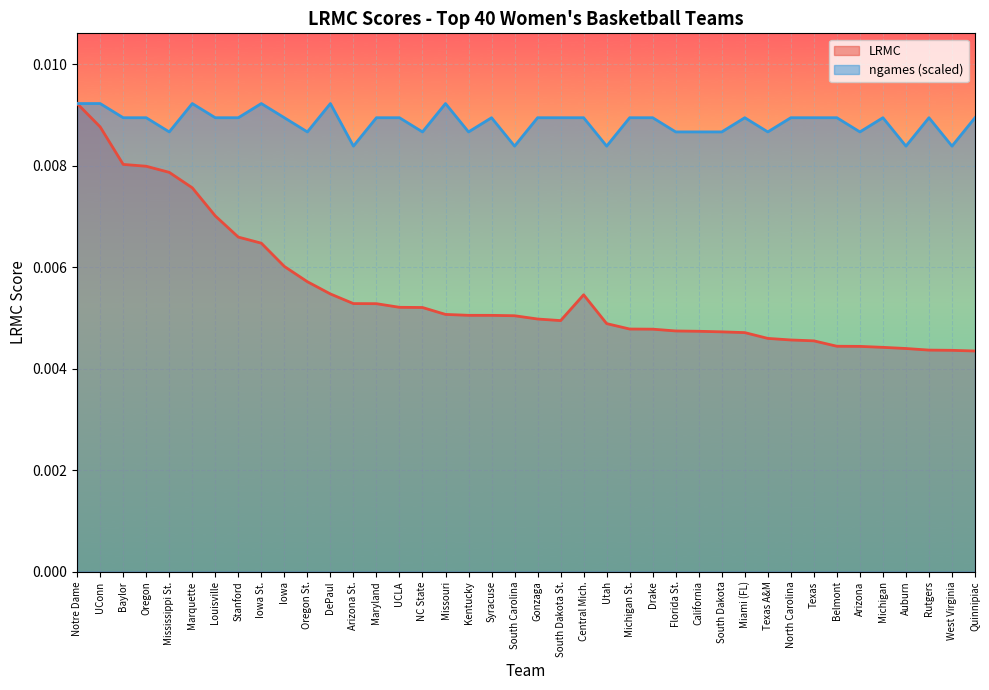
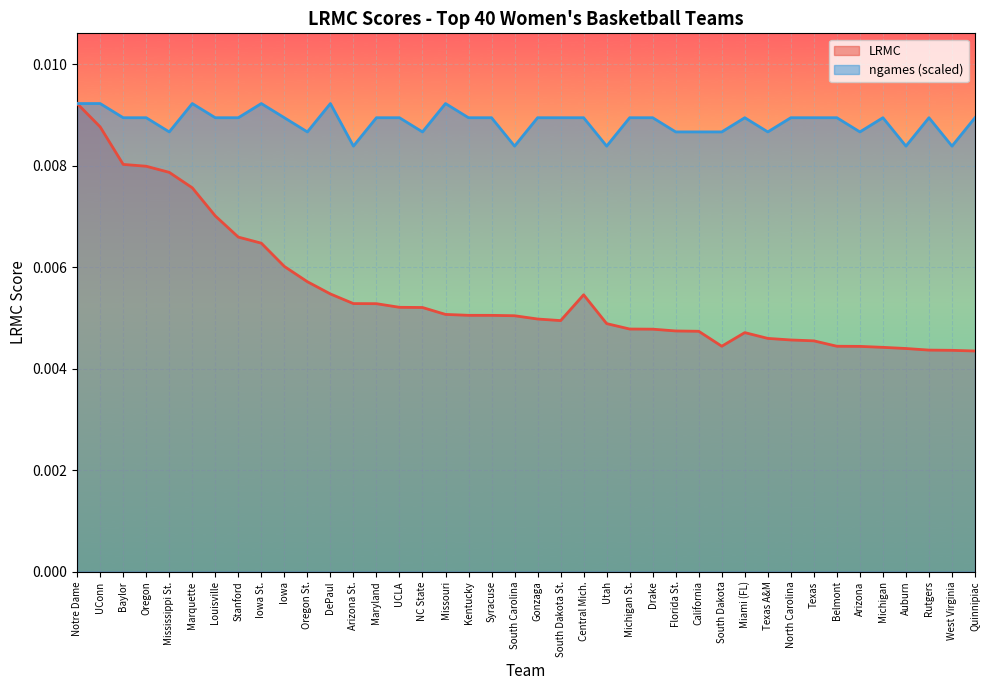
ngames (scaled), Kentucky: 0.0087 -> 0.0089
LRMC, South Dakota: 0.0047 -> 0.0044
